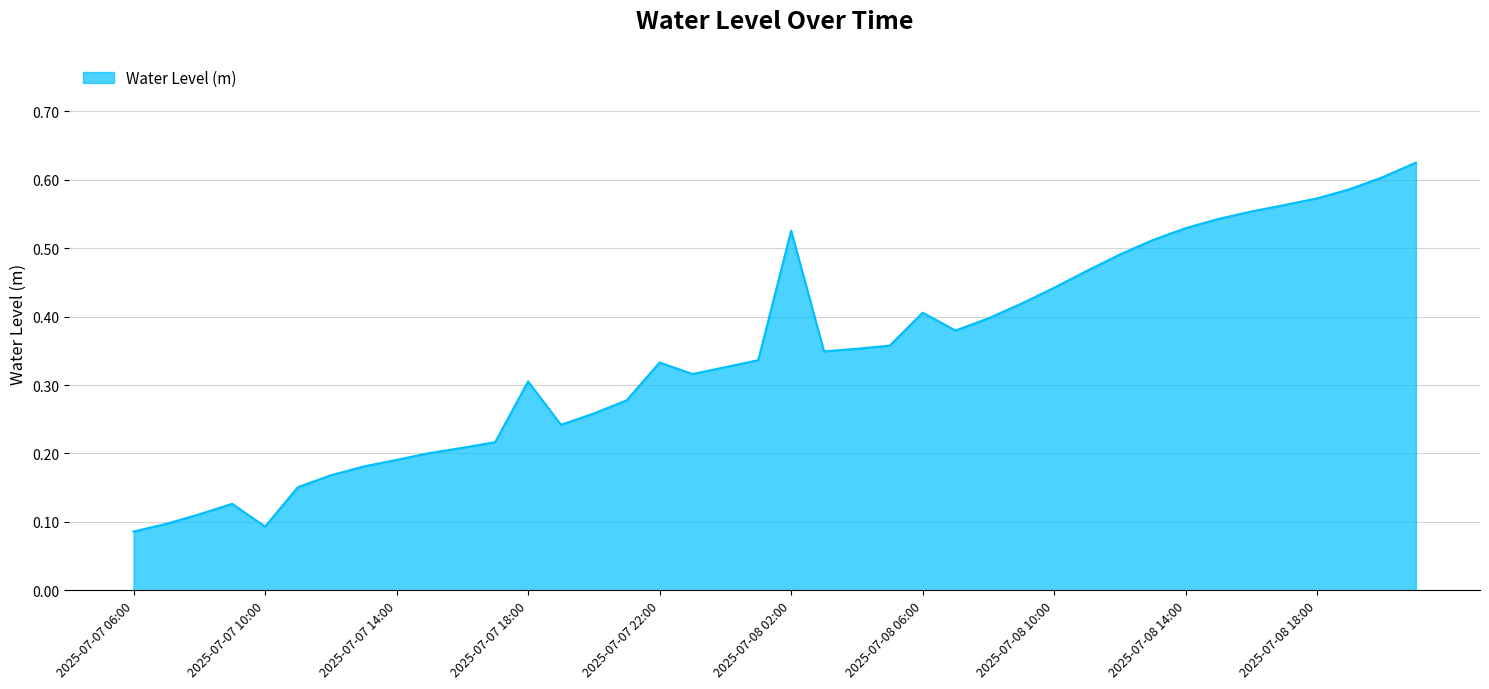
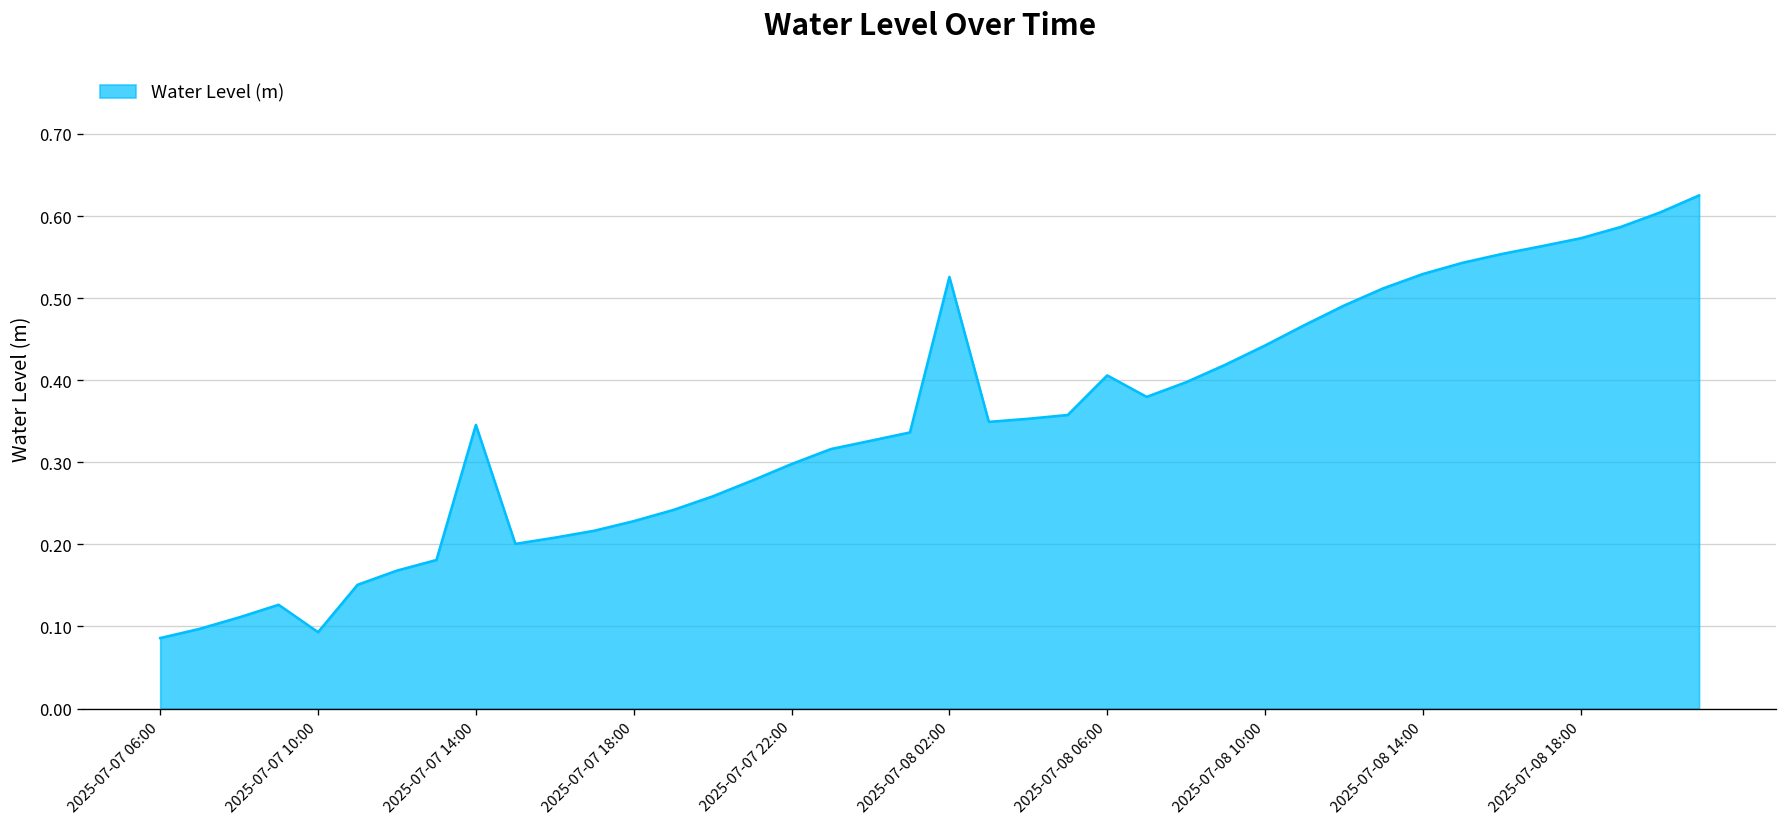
2025-07-07 14:00: 0.19 -> 0.35
2025-07-07 18:00: 0.31 -> 0.23
2025-07-07 22:00: 0.33 -> 0.30
